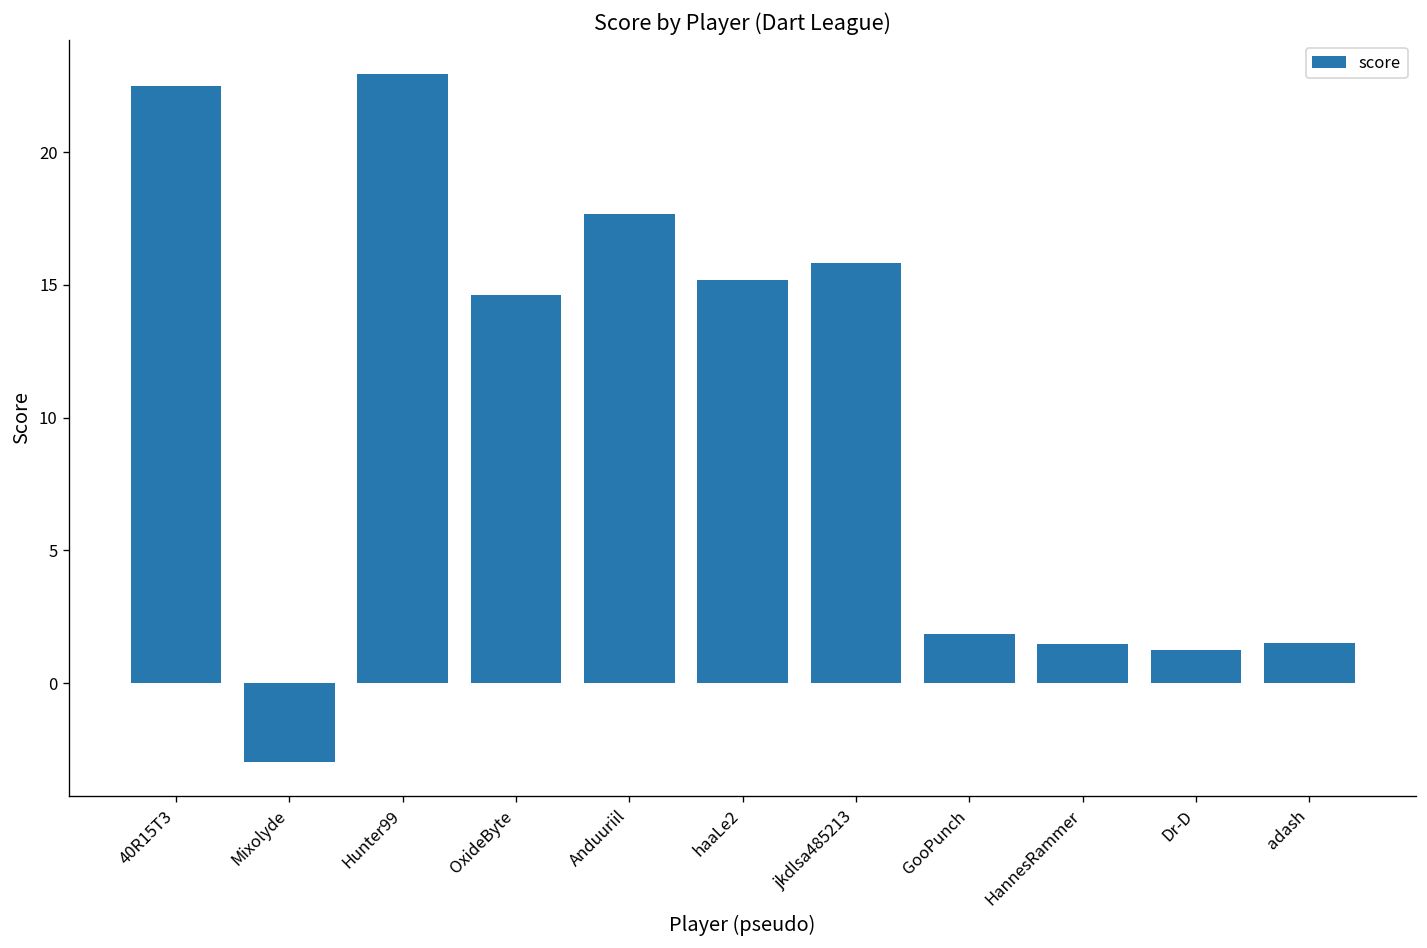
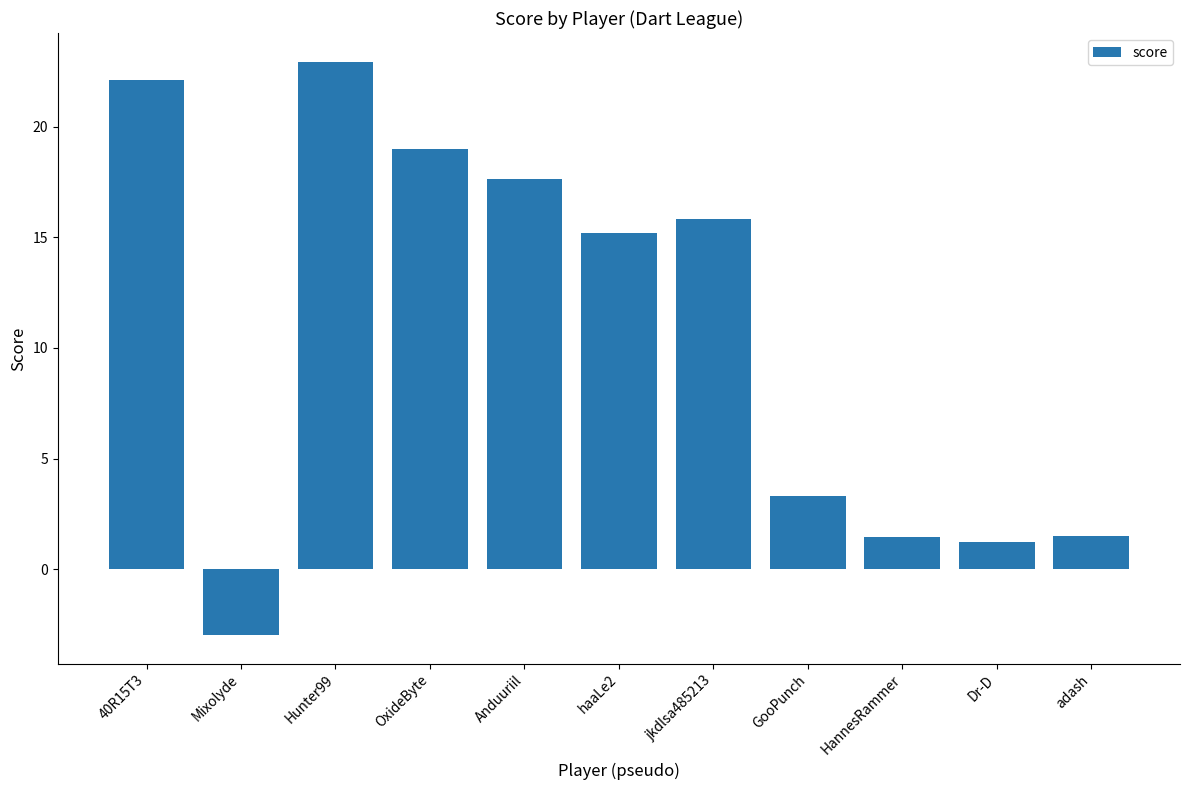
40R15T3: 22.5 -> 22.1
OxideByte: 14.6 -> 19.0
GooPunch: 1.9 -> 3.3
